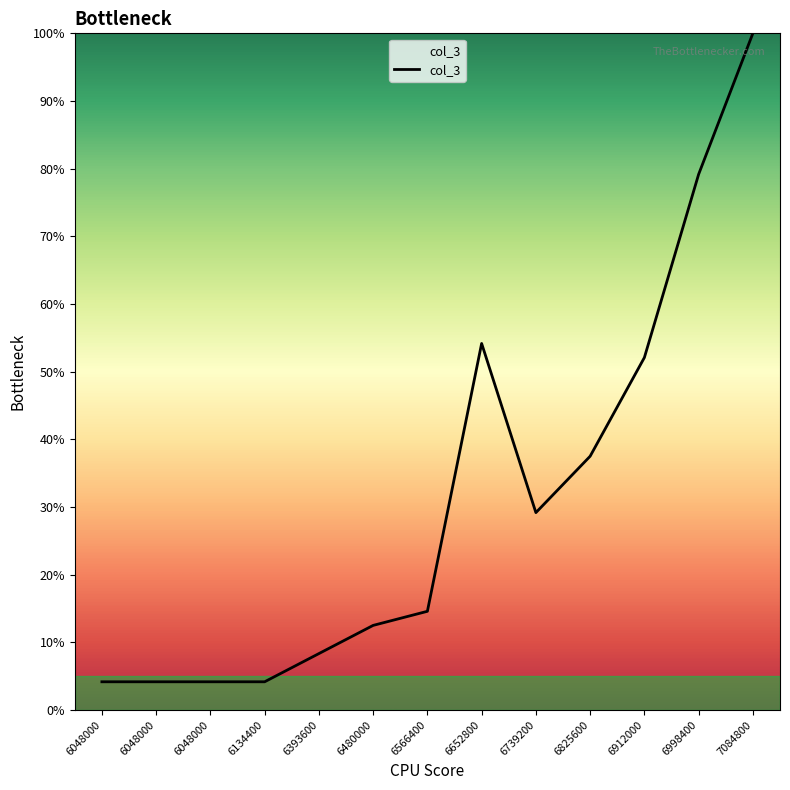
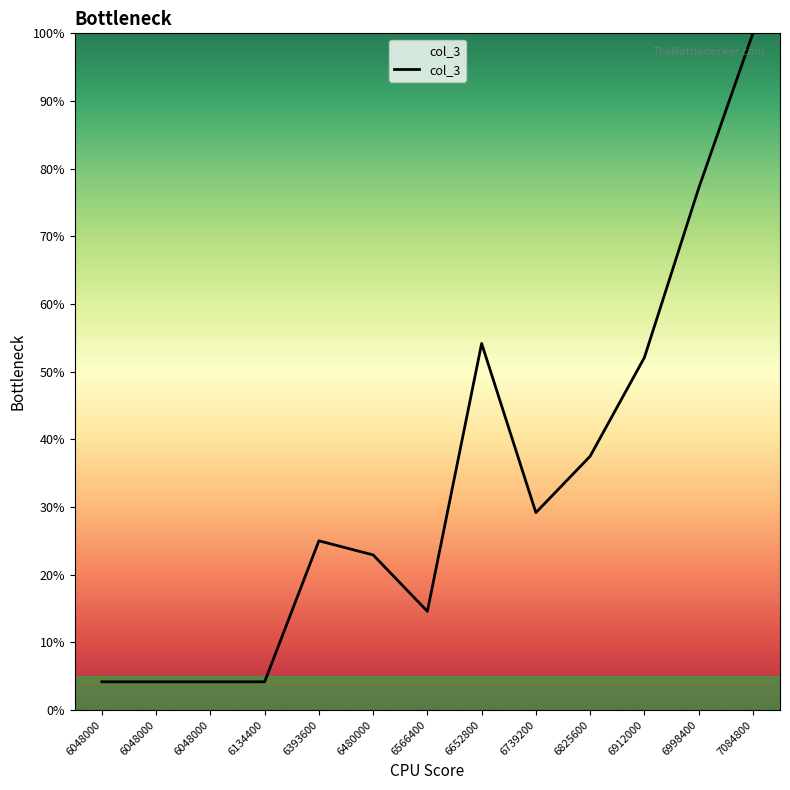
6393600: 8% -> 25%
6480000: 13% -> 23%
6998400: 79% -> 77%
